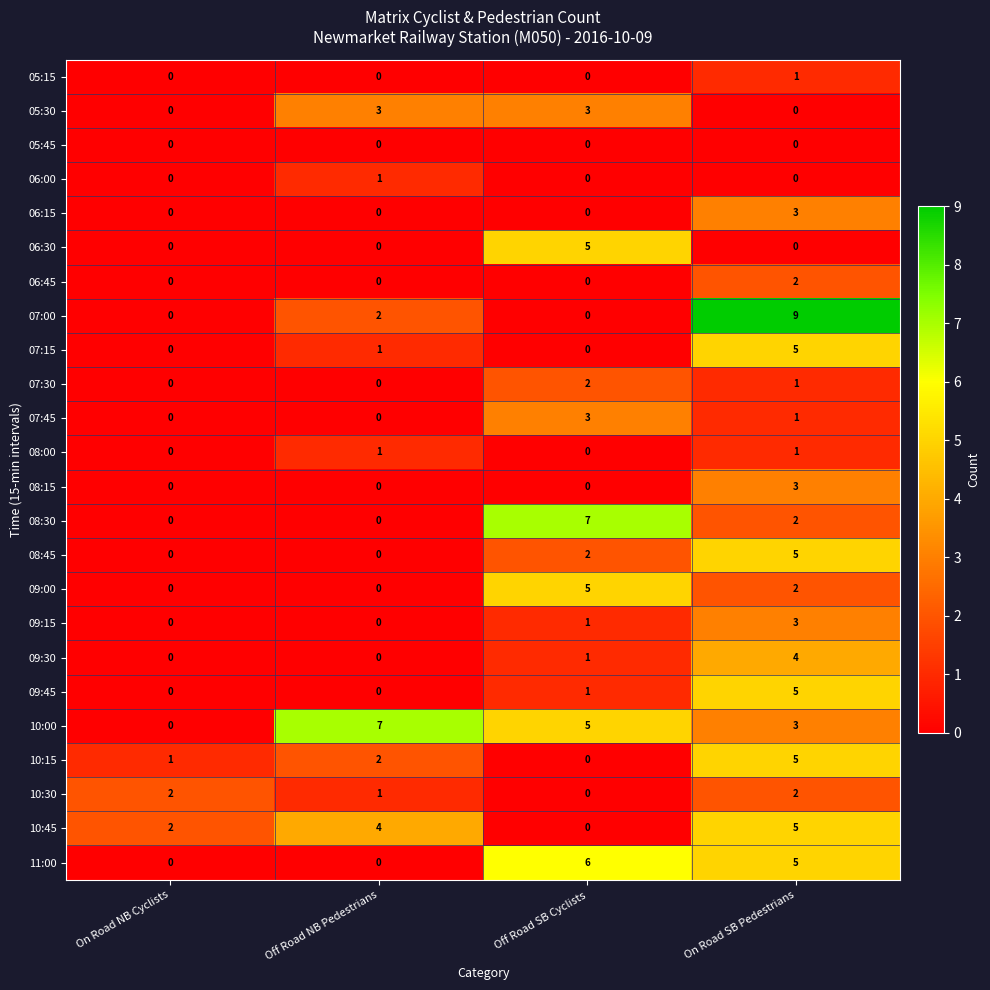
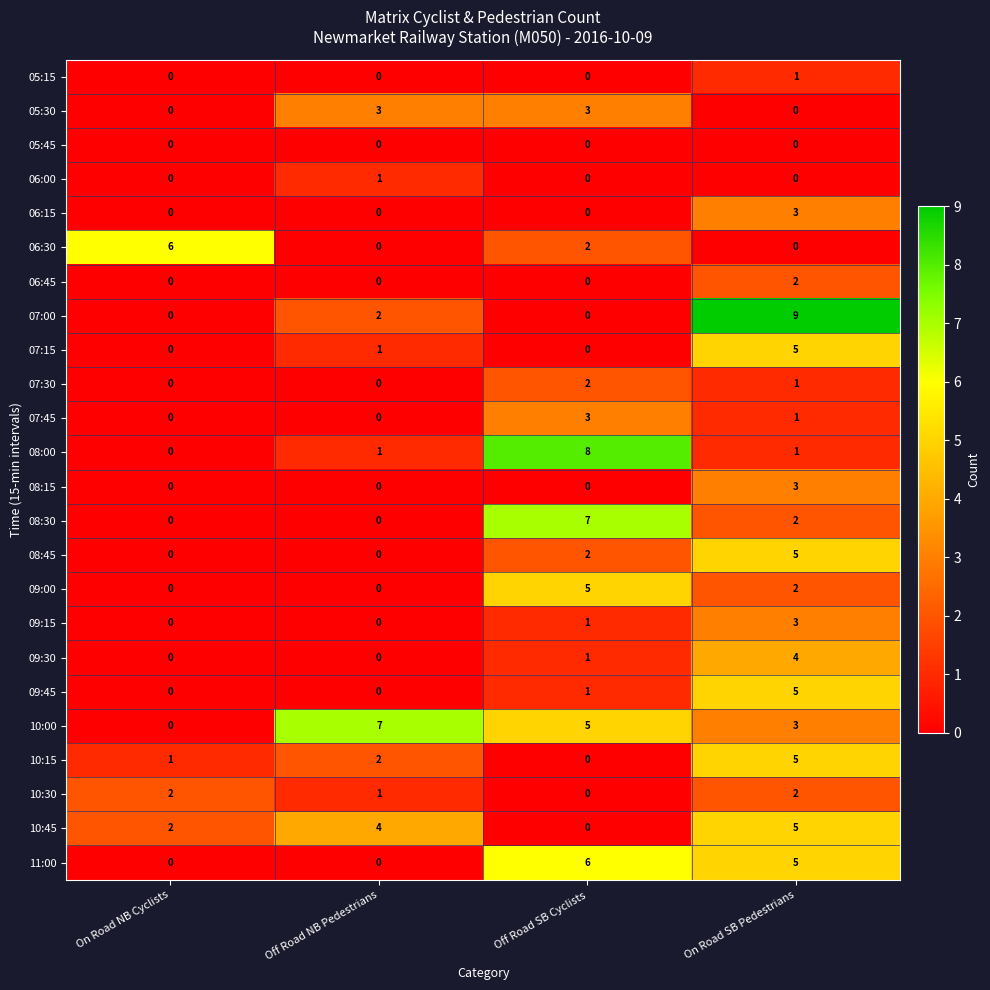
06:30, On Road NB Cyclists: 0 -> 6
06:30, Off Road SB Cyclists: 5 -> 2
08:00, Off Road SB Cyclists: 0 -> 8
